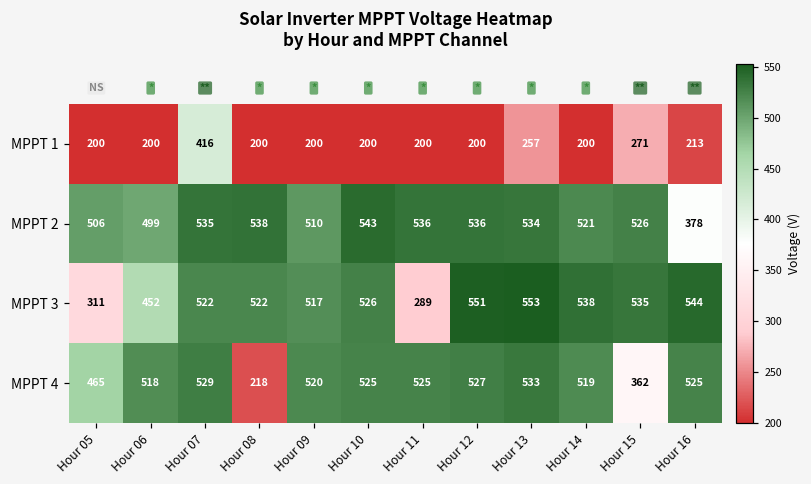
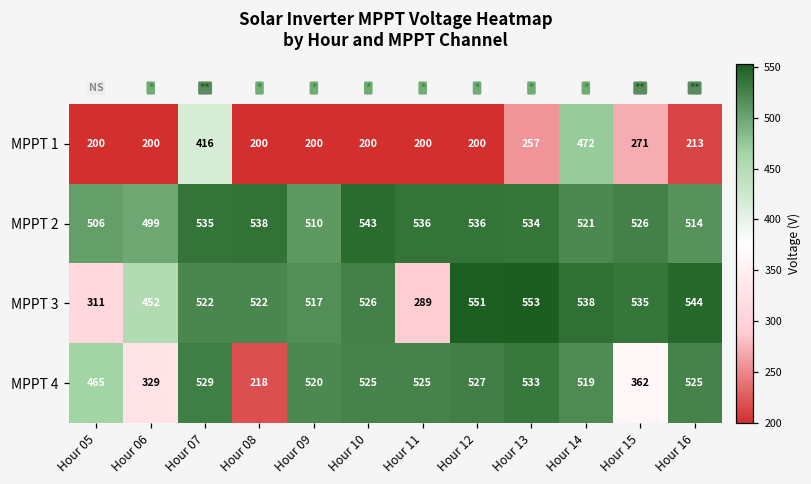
MPPT 1, Hour 14: 200 -> 472
MPPT 2, Hour 16: 378 -> 514
MPPT 4, Hour 06: 518 -> 329
